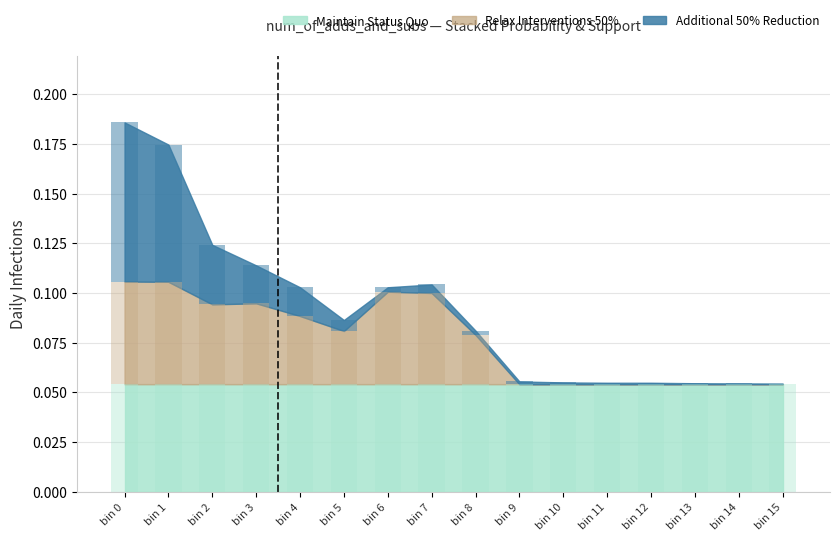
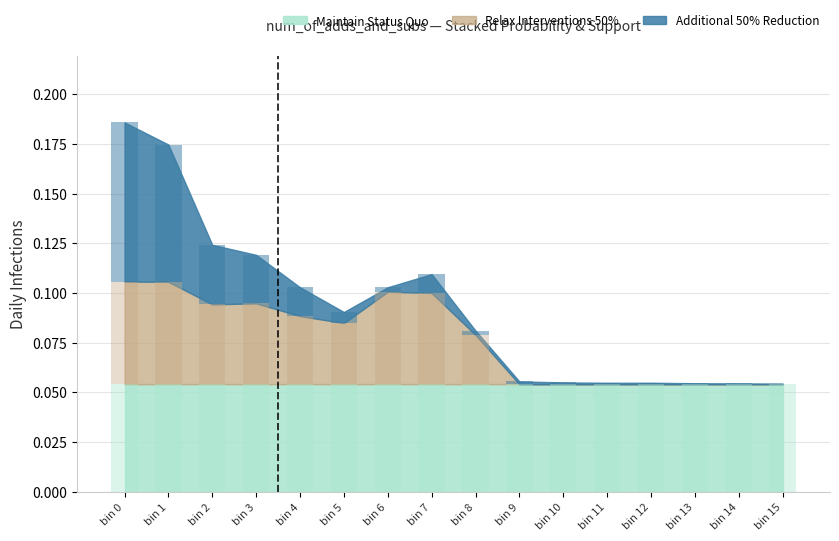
Additional 50% Reduction, bin 3: 0.019 -> 0.024
Relax Interventions 50%, bin 5: 0.027 -> 0.031
Additional 50% Reduction, bin 7: 0.004 -> 0.010
